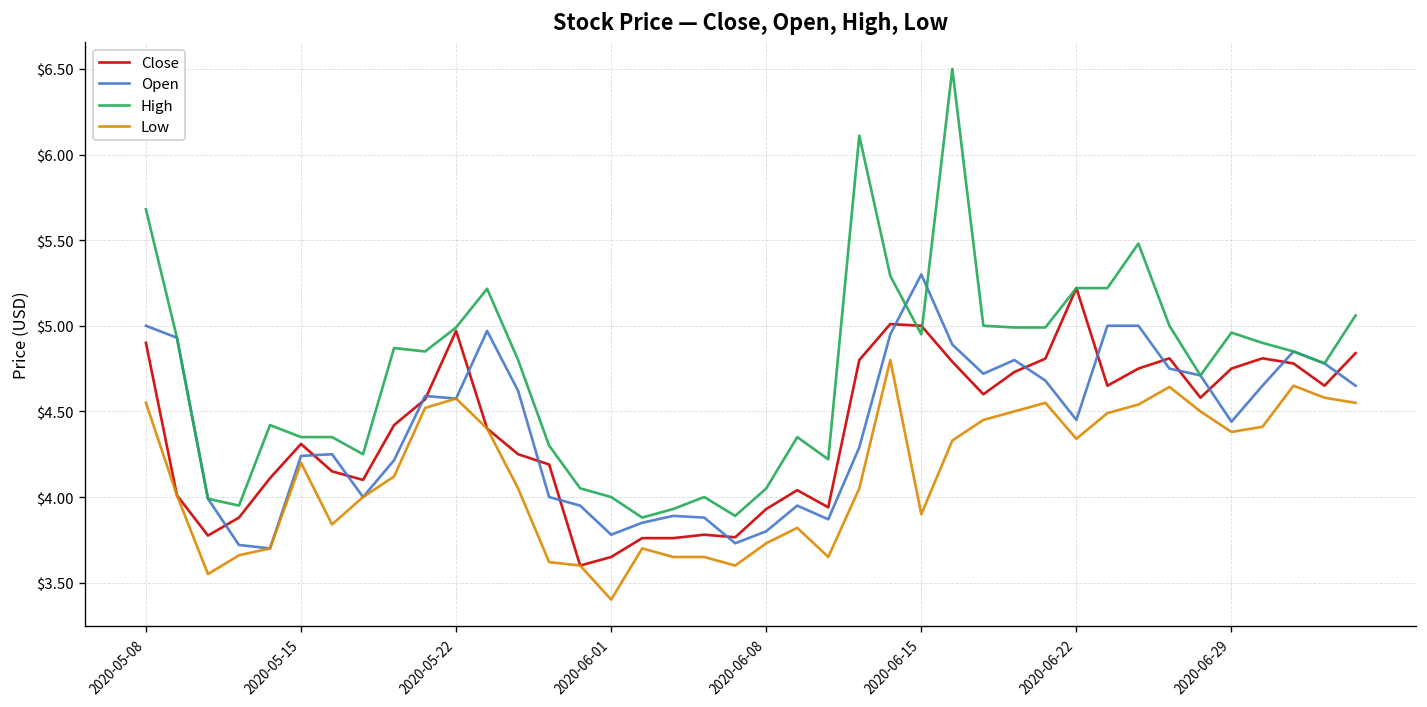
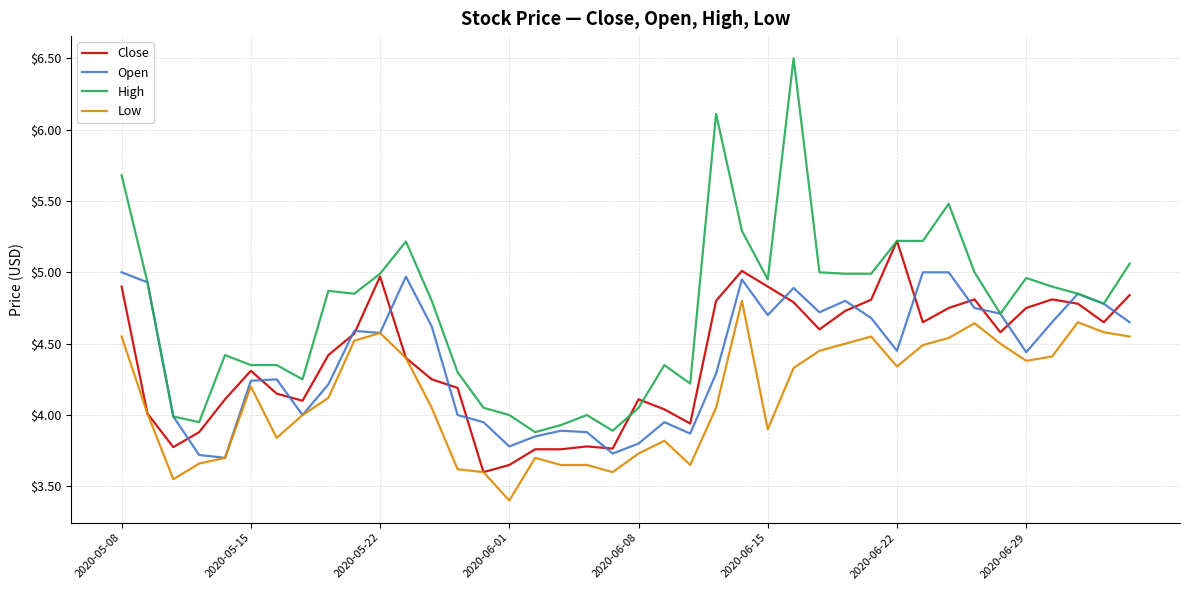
Close, 2020-06-08: $3.93 -> $4.11
Close, 2020-06-15: $5.0 -> $4.9
Open, 2020-06-15: $5.3 -> $4.7
